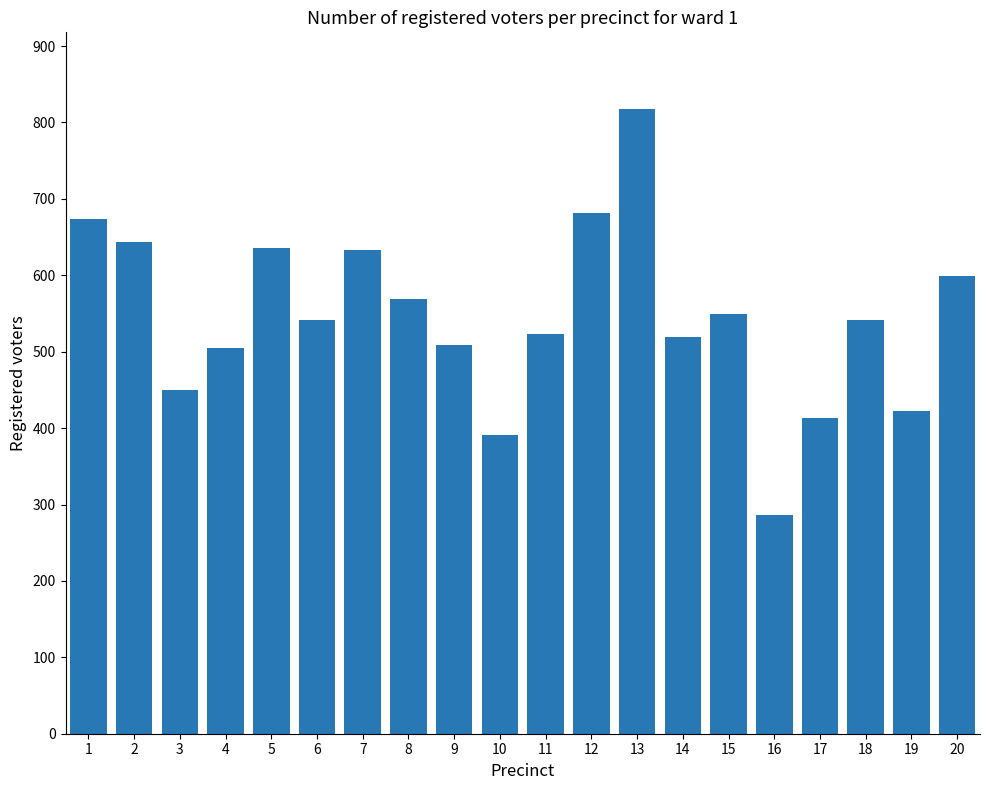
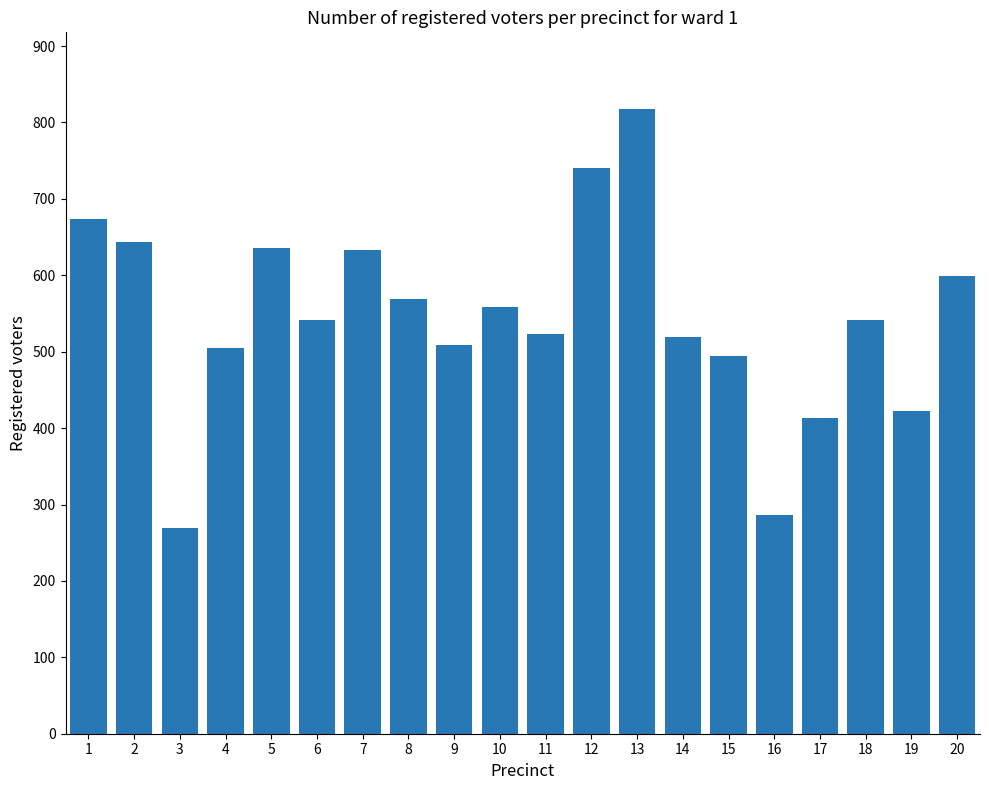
3: 450 -> 270
10: 390 -> 560
12: 680 -> 740
15: 550 -> 500
